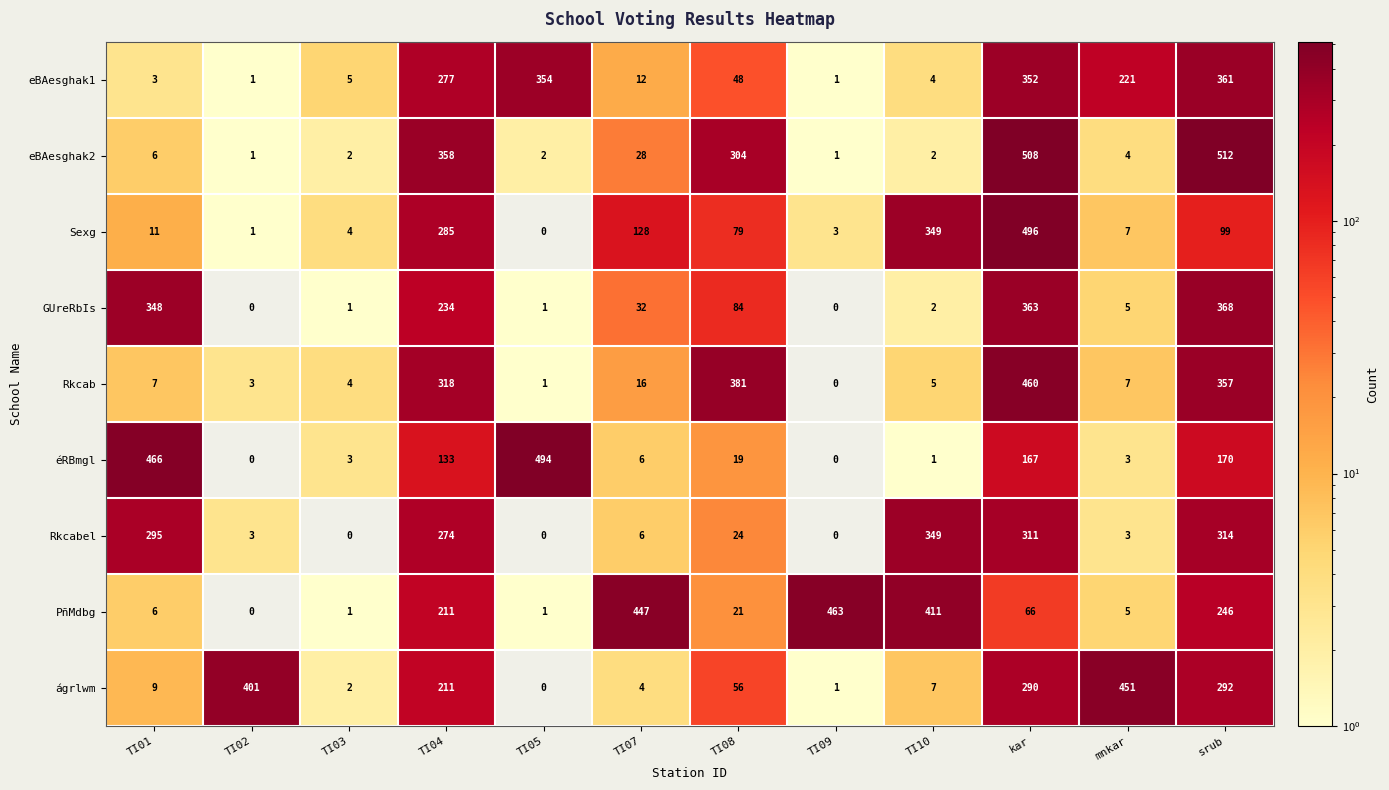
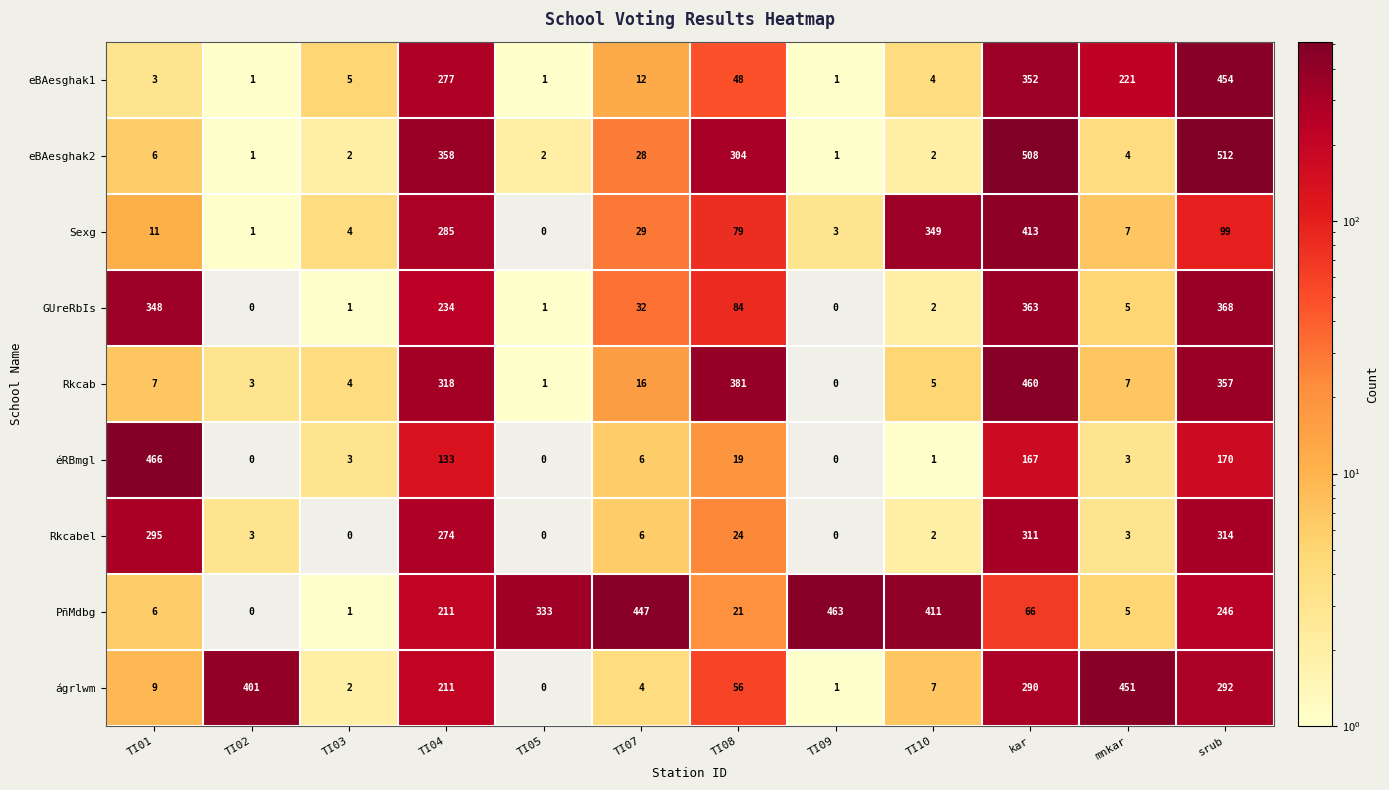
eBAesghak1, TI05: 354 -> 1
eBAesghak1, srub: 361 -> 454
Sexg, TI07: 128 -> 29
Sexg, kar: 496 -> 413
éRBmgl, TI05: 494 -> 0
Rkcabel, TI10: 349 -> 2
PñMdbg, TI05: 1 -> 333
